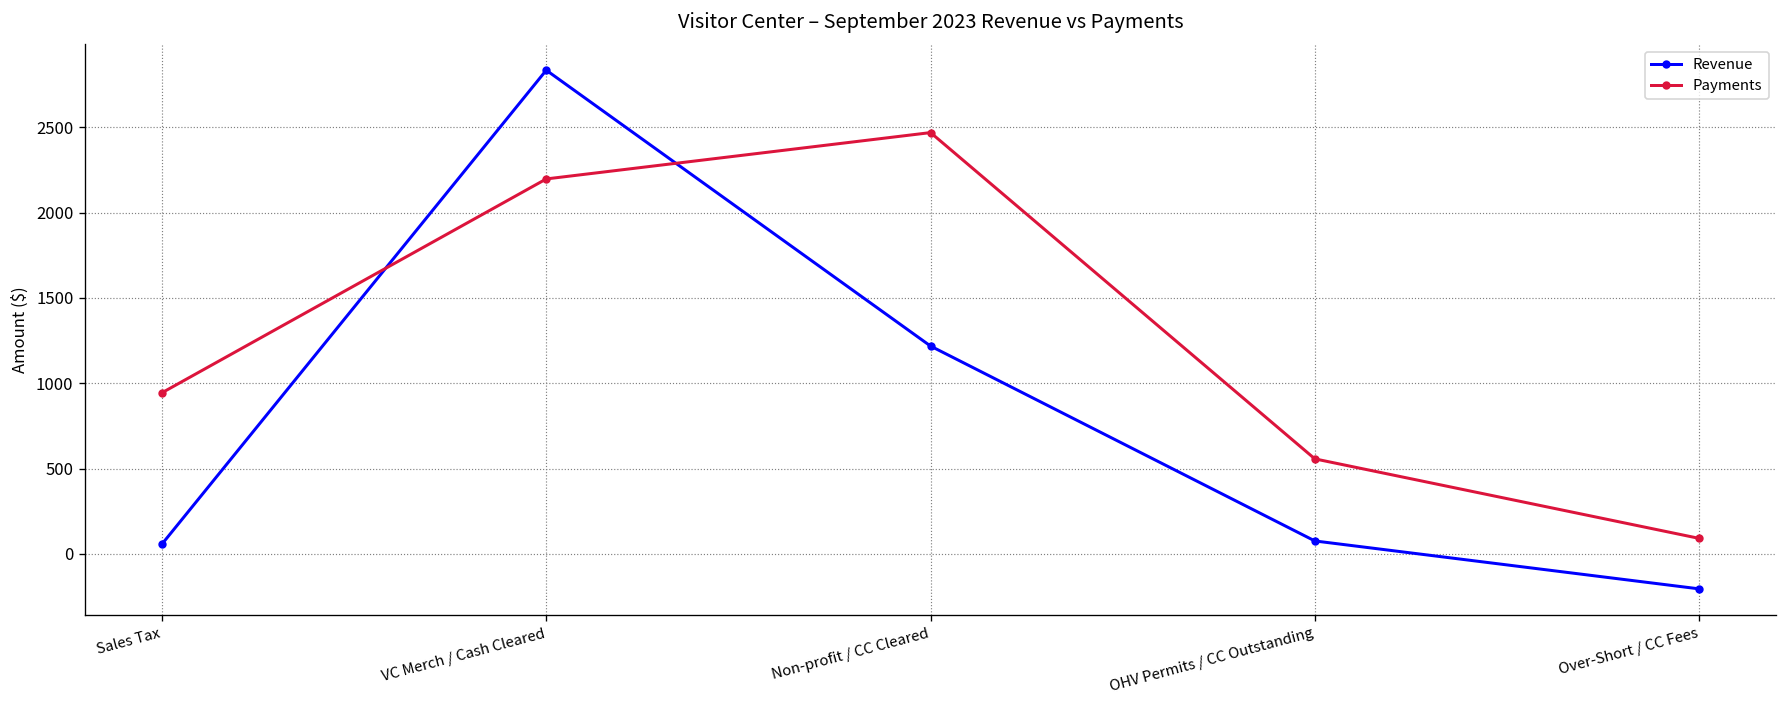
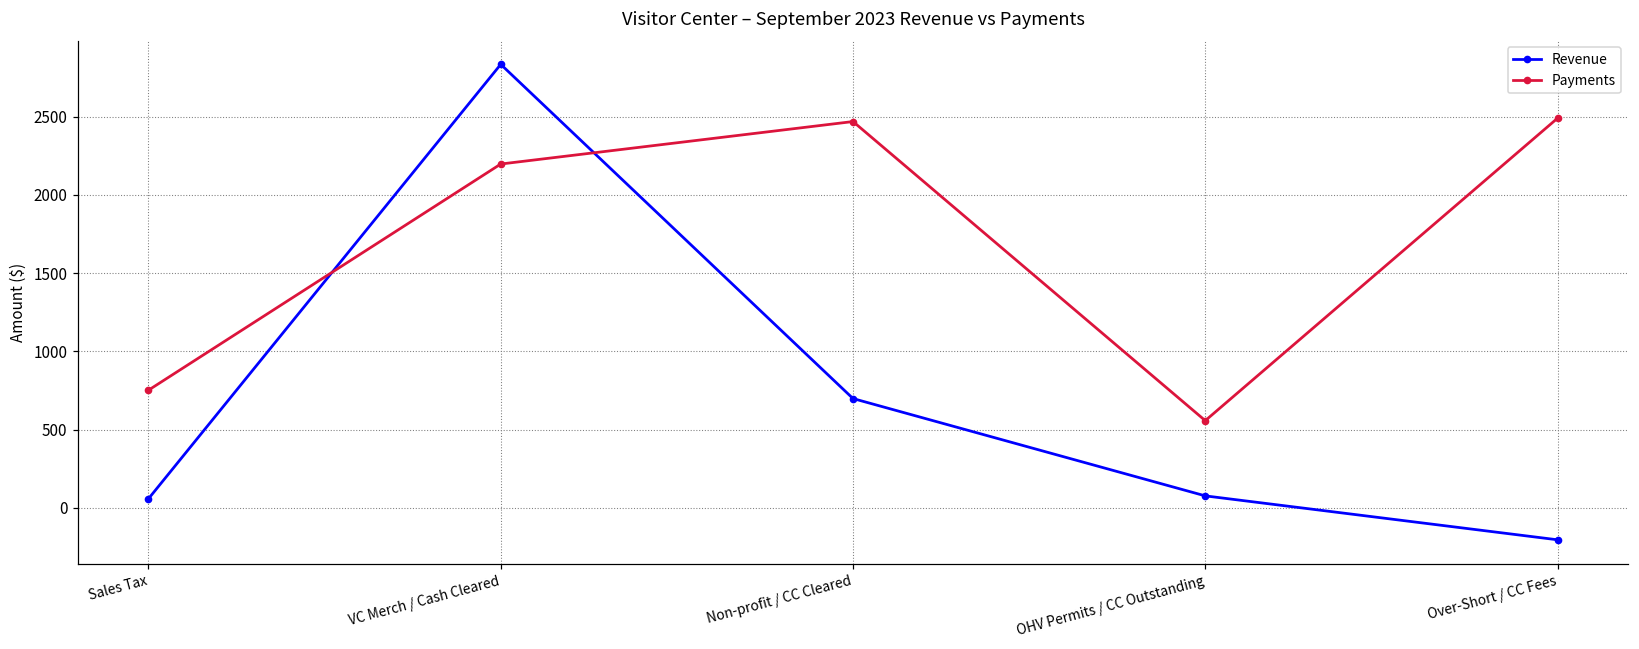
Payments, Sales Tax: 940 -> 750
Revenue, Non-profit / CC Cleared: 1220 -> 700
Payments, Over-Short / CC Fees: 90 -> 2490
